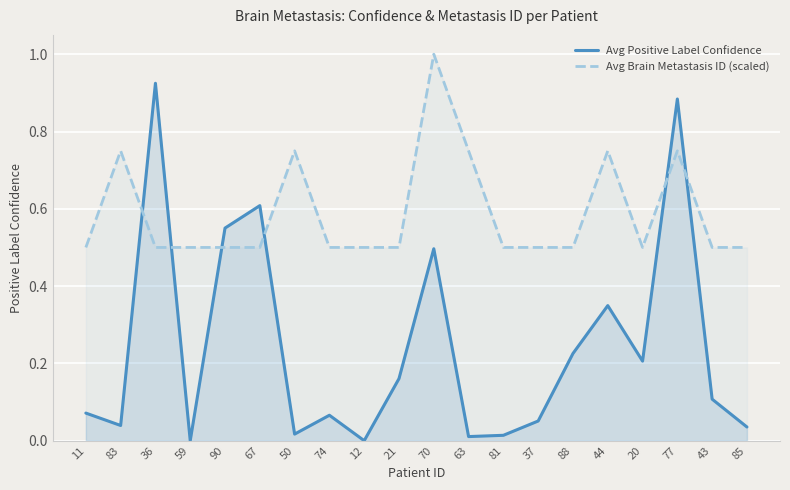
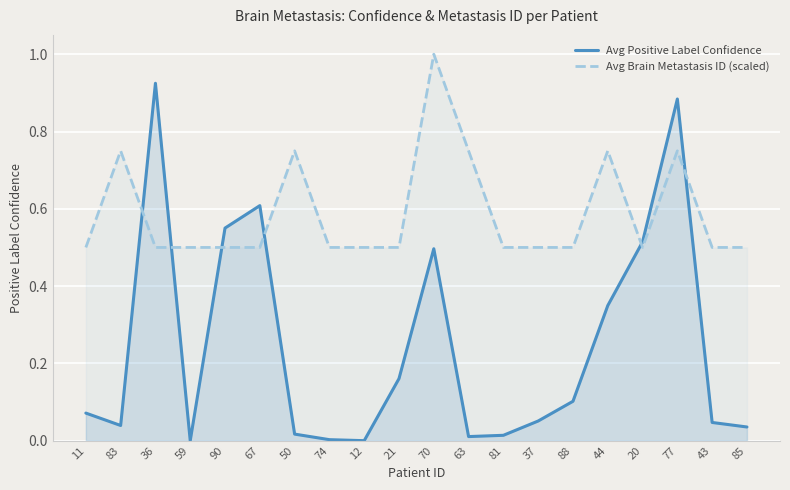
Avg Positive Label Confidence, 74: 0.07 -> 0.00
Avg Positive Label Confidence, 88: 0.23 -> 0.10
Avg Positive Label Confidence, 20: 0.21 -> 0.51
Avg Positive Label Confidence, 43: 0.11 -> 0.05
